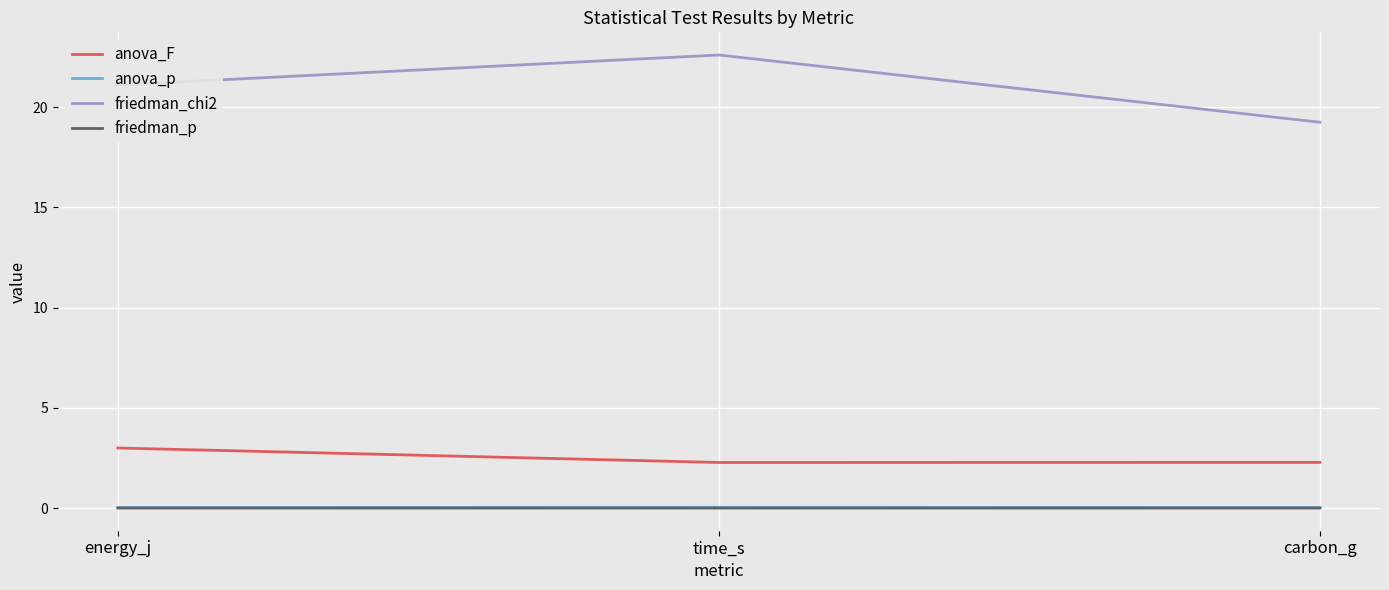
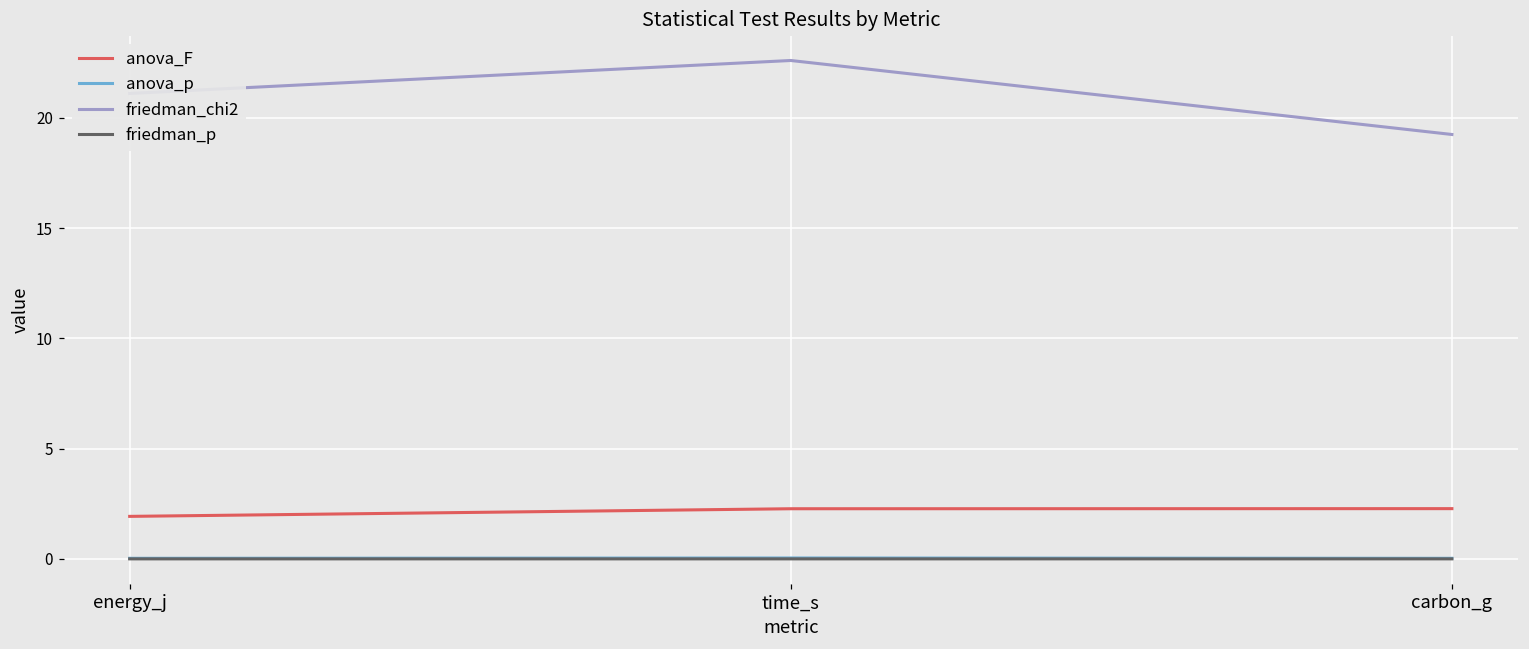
anova_F, energy_j: 3.0 -> 1.9
